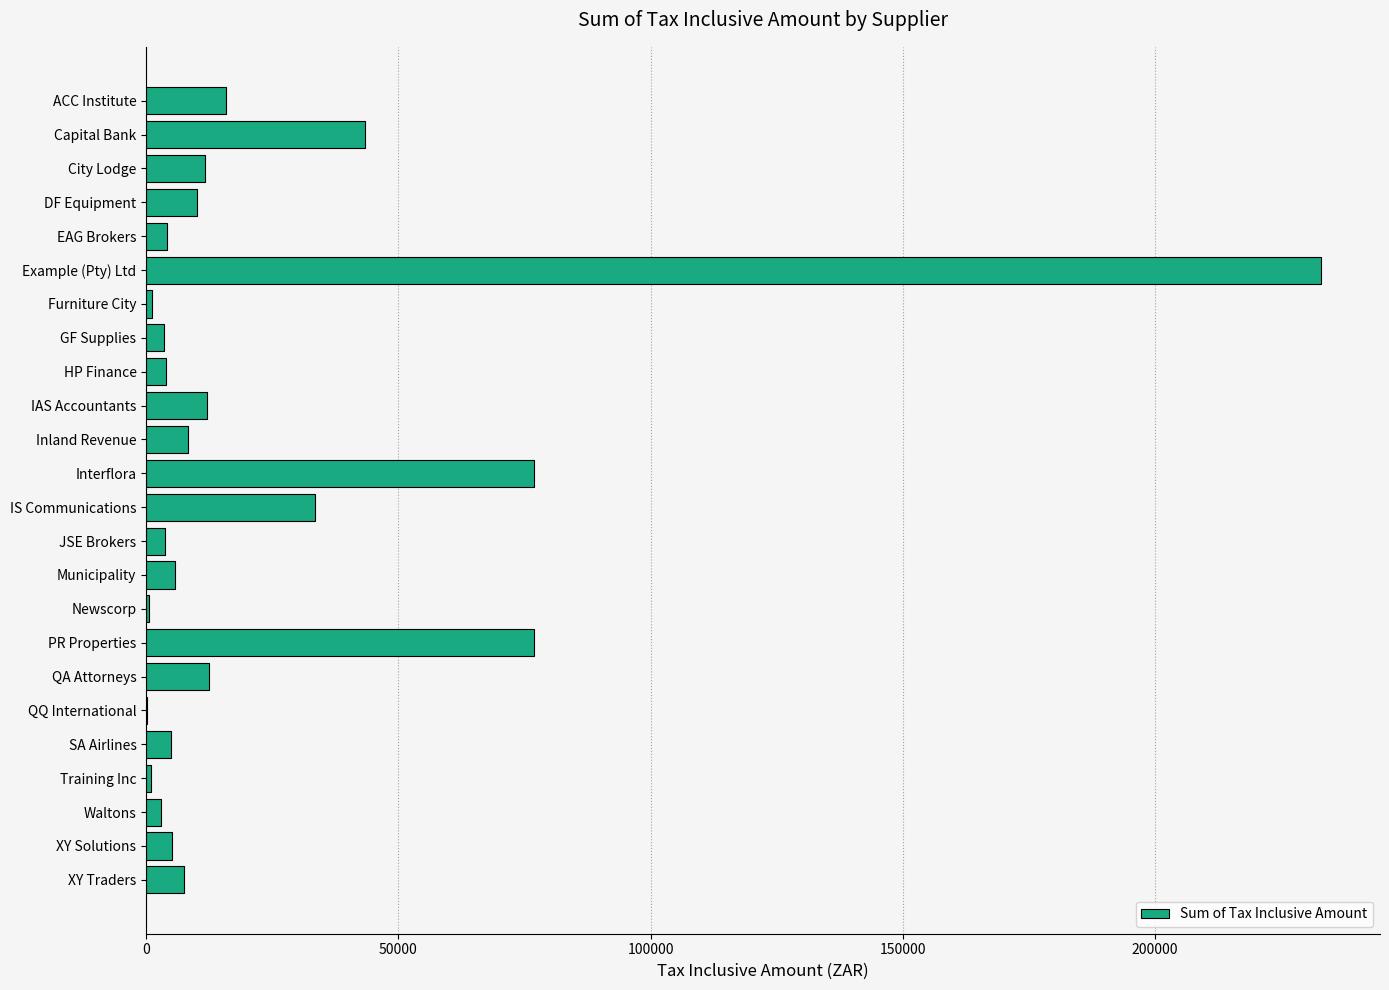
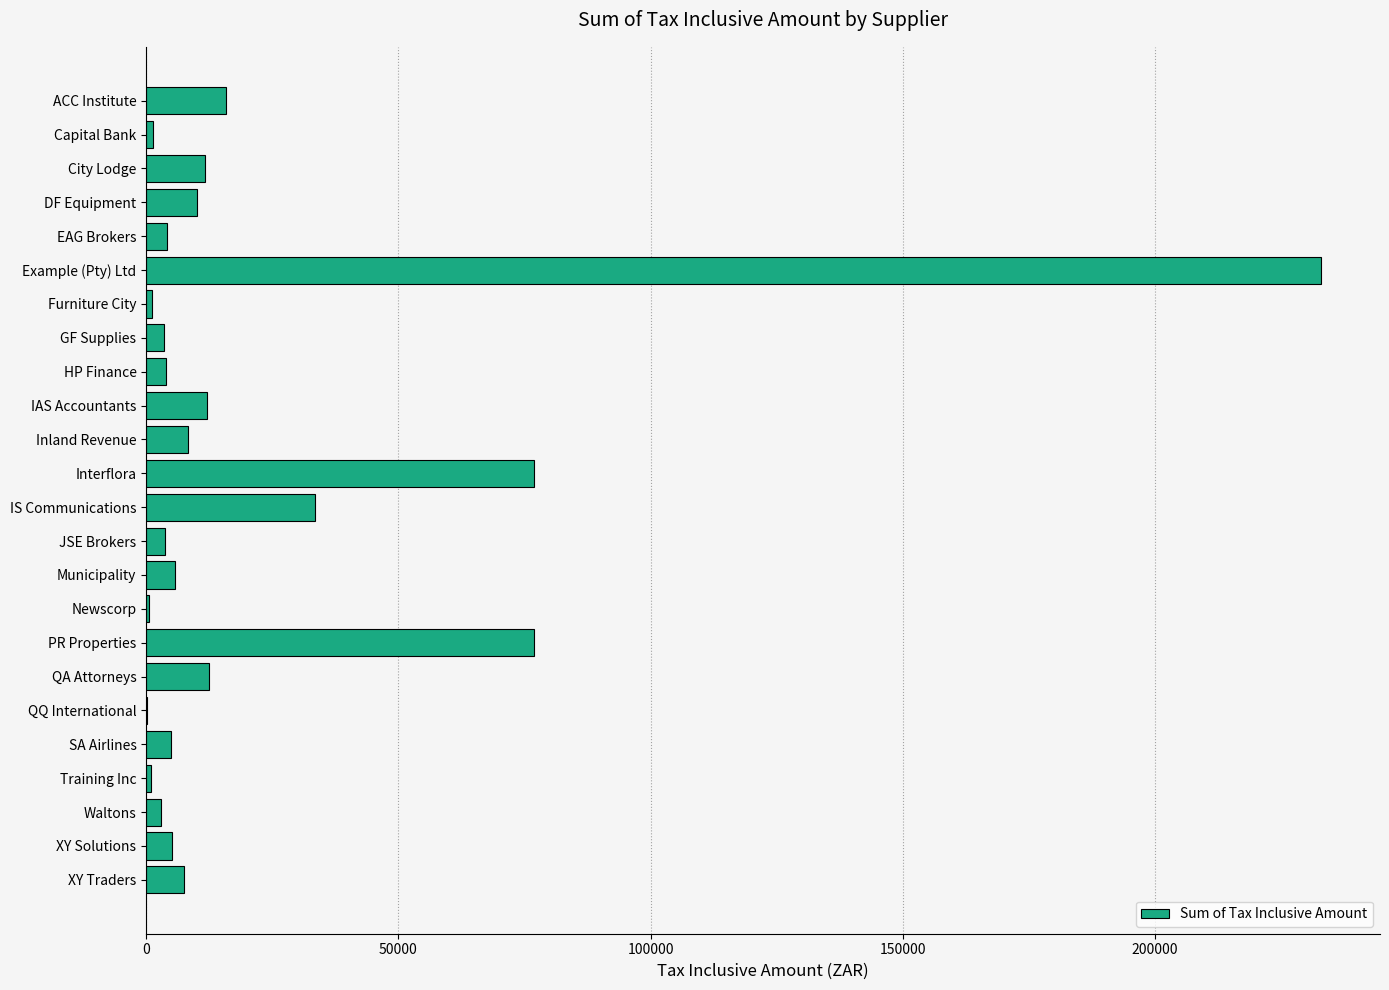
Capital Bank: 43000 -> 1000
